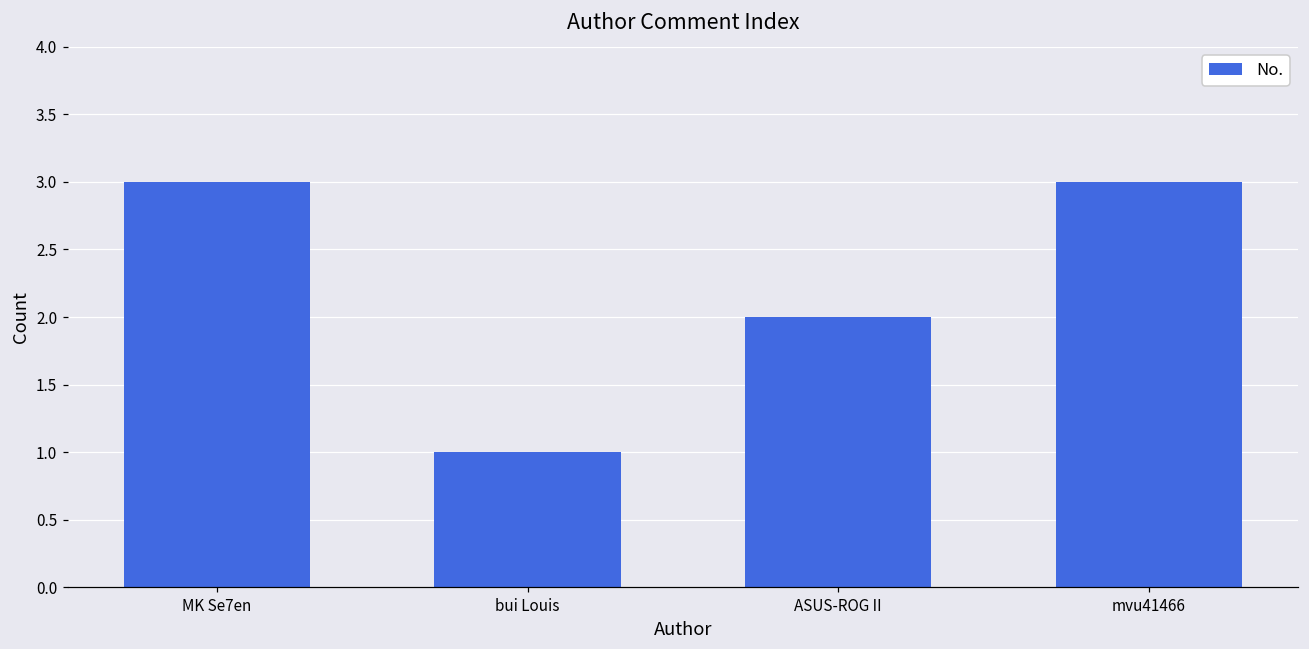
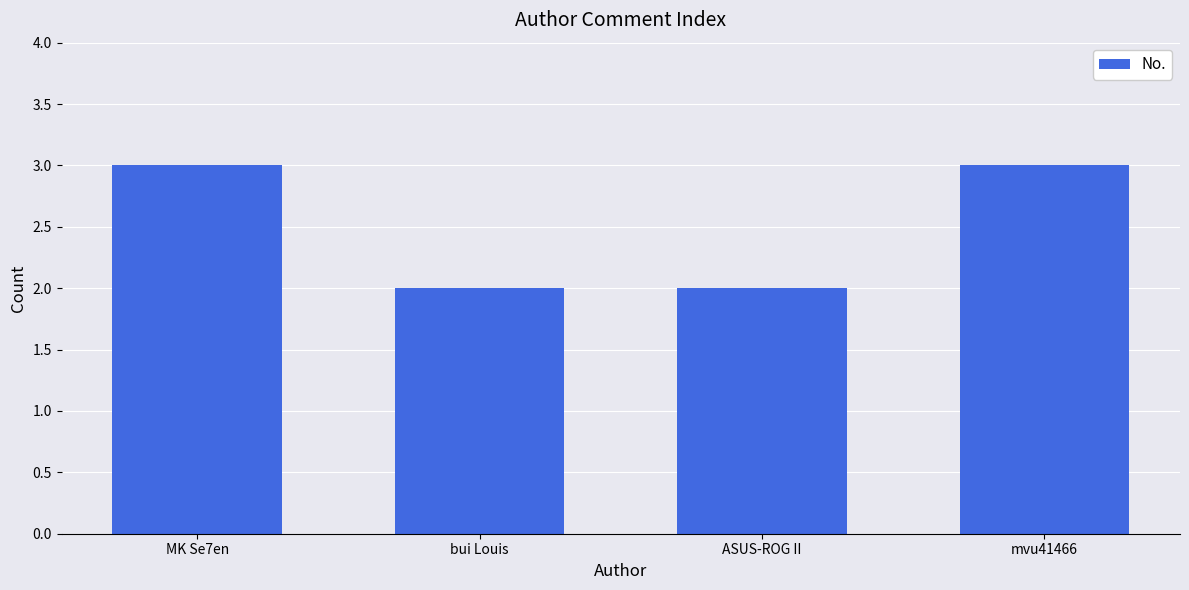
bui Louis: 1 -> 2
